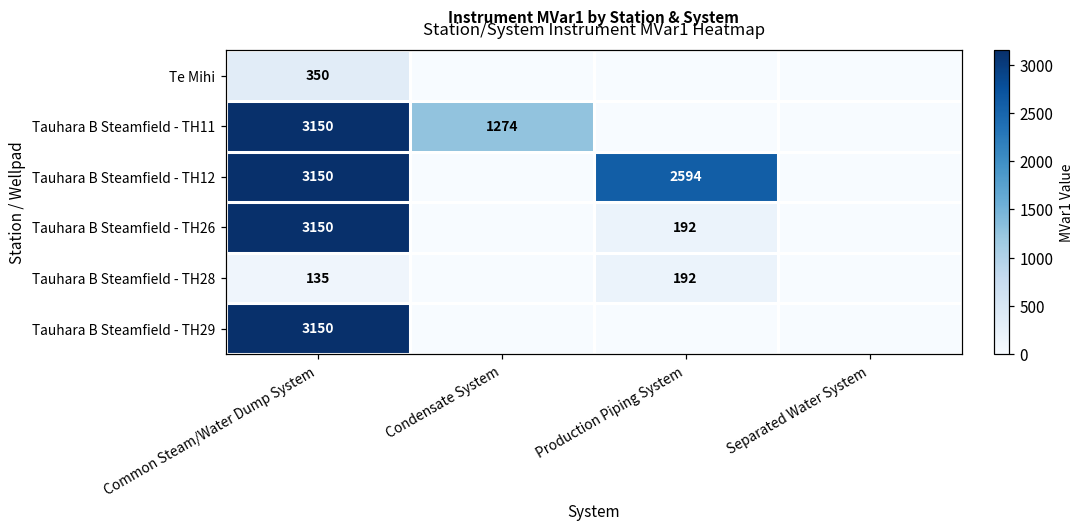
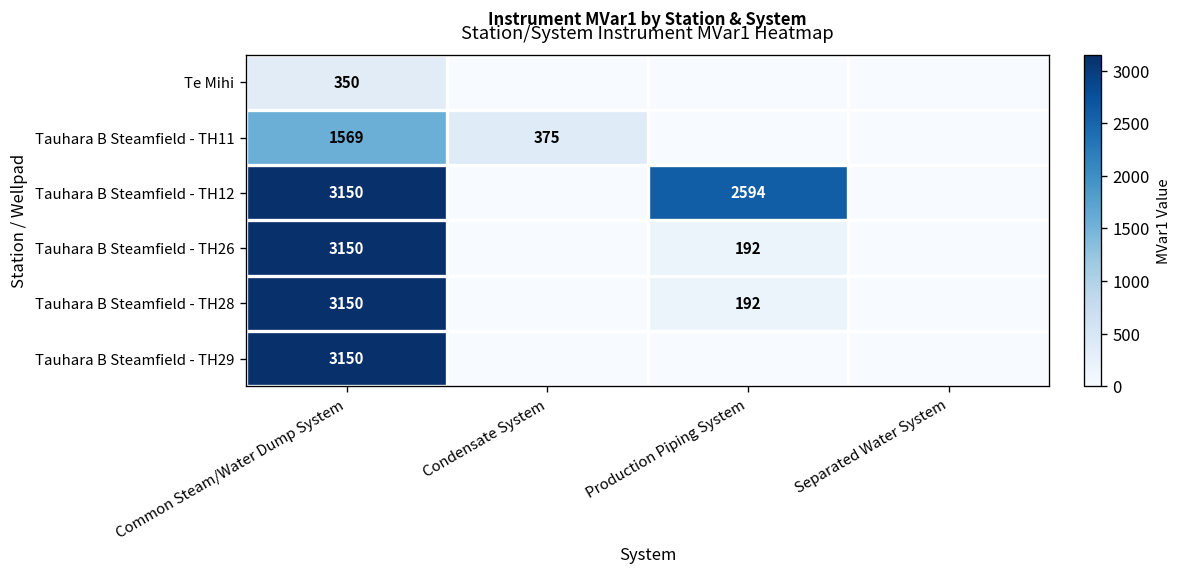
Tauhara B Steamfield - TH11, Common Steam/Water Dump System: 3150 -> 1569
Tauhara B Steamfield - TH11, Condensate System: 1274 -> 375
Tauhara B Steamfield - TH28, Common Steam/Water Dump System: 135 -> 3150
